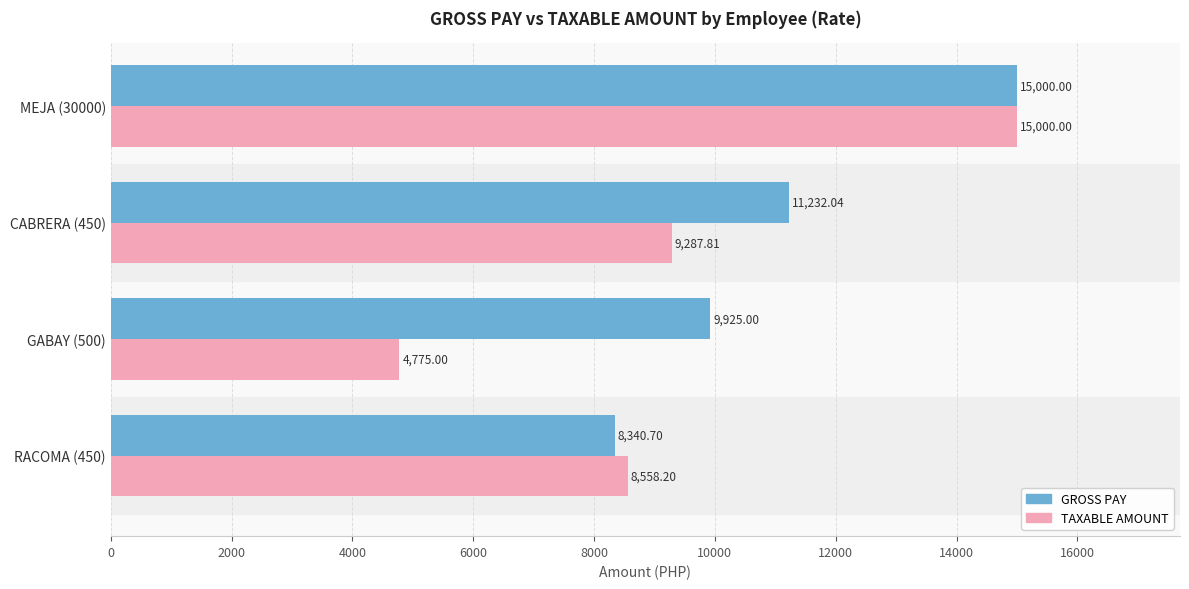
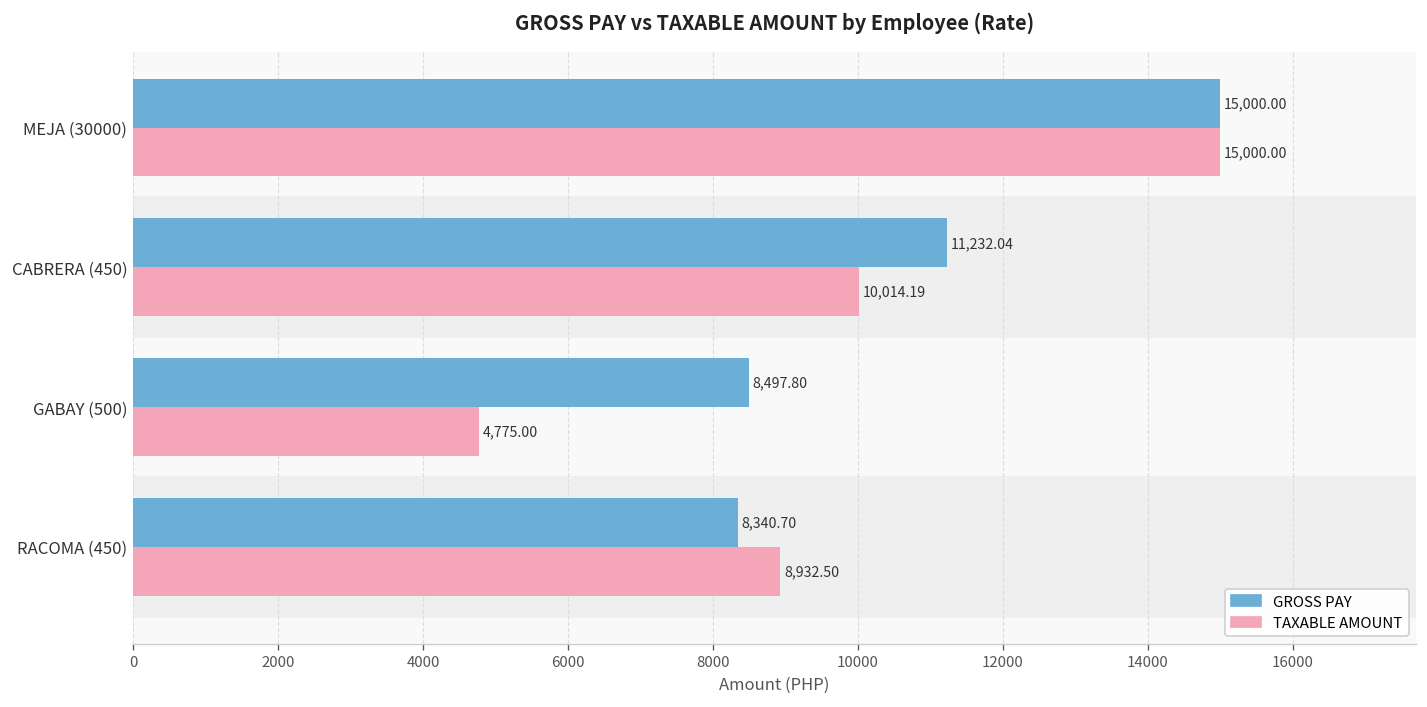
TAXABLE AMOUNT, CABRERA (450): 9,287.81 -> 10,014.19
GROSS PAY, GABAY (500): 9,925.00 -> 8,497.80
TAXABLE AMOUNT, RACOMA (450): 8,558.20 -> 8,932.50
